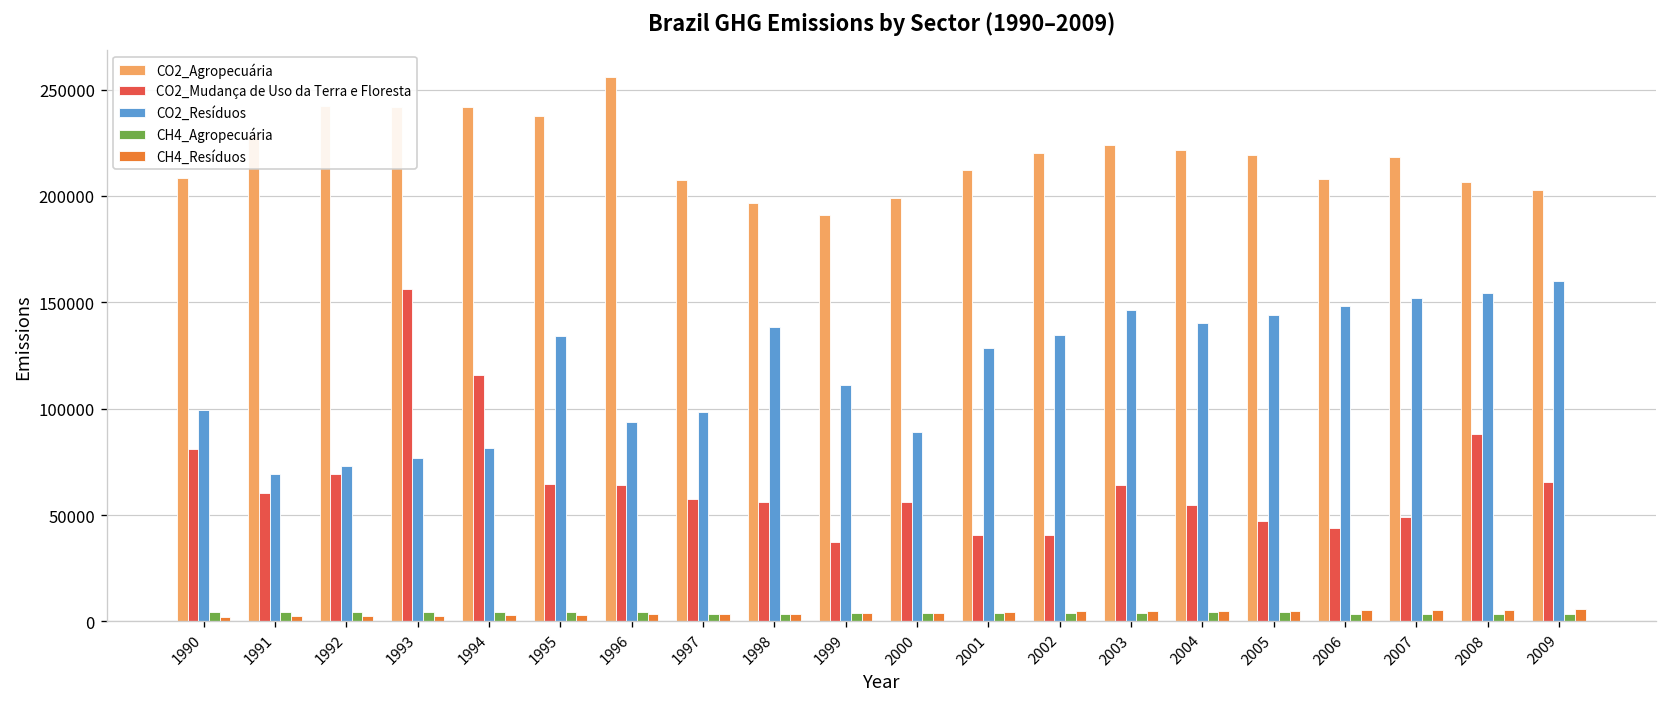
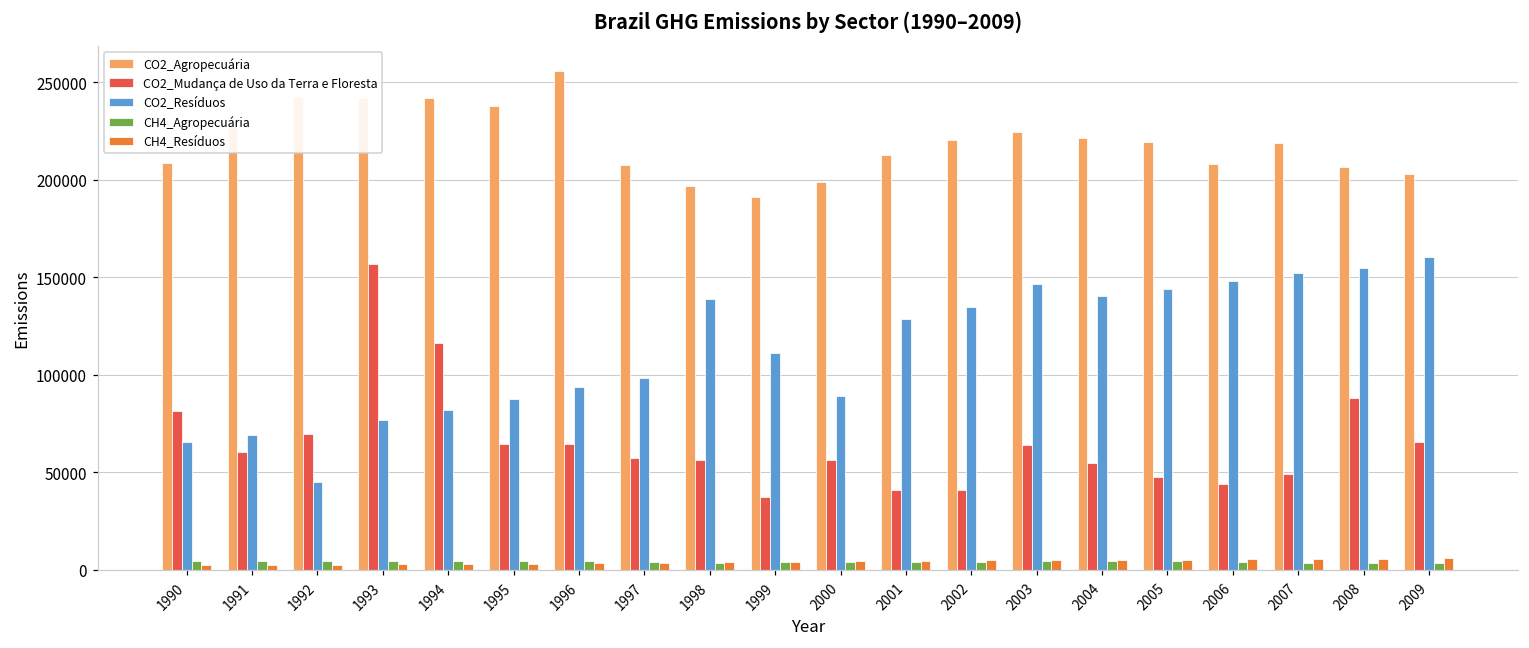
CO2_Resíduos, 1990: 99000 -> 66000
CO2_Resíduos, 1992: 73000 -> 45000
CO2_Resíduos, 1995: 134000 -> 88000
